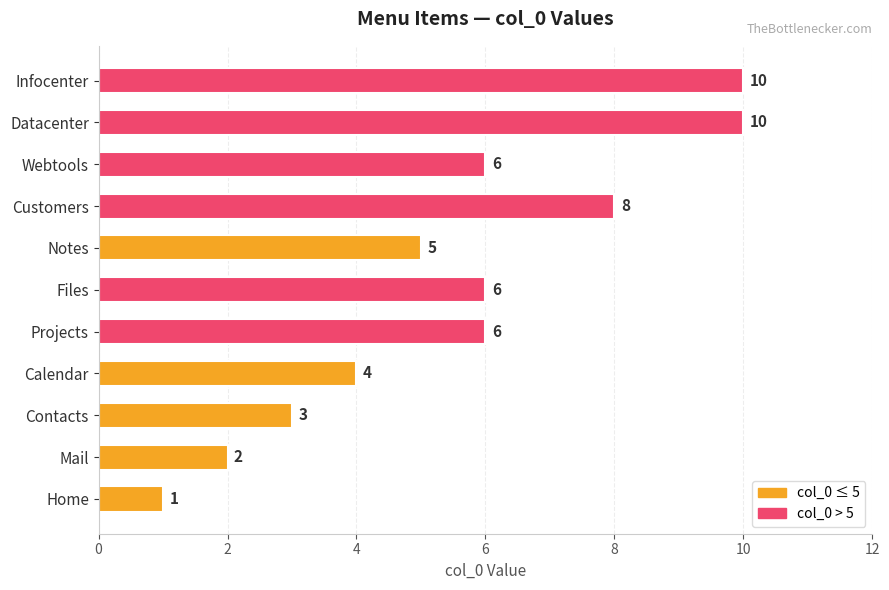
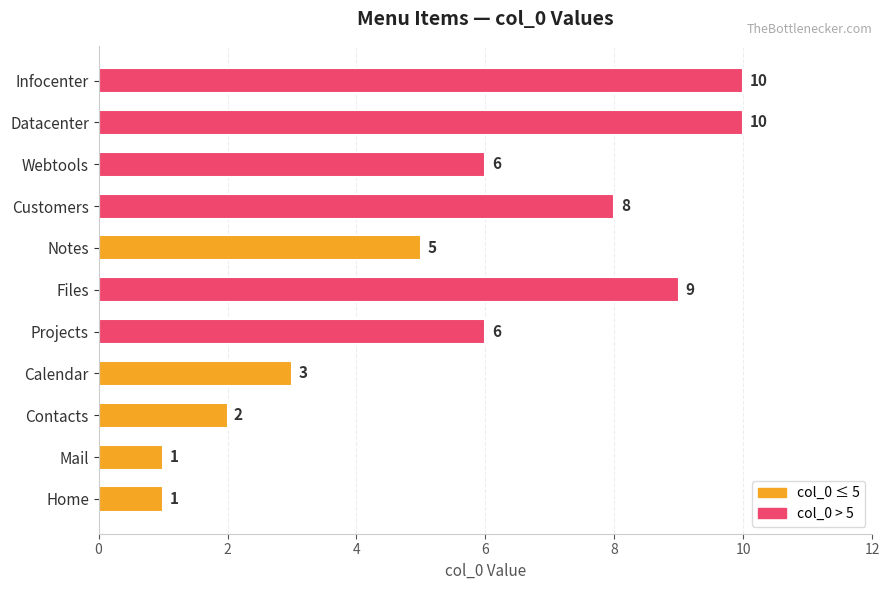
Files: 6 -> 9
Calendar: 4 -> 3
Contacts: 3 -> 2
Mail: 2 -> 1
